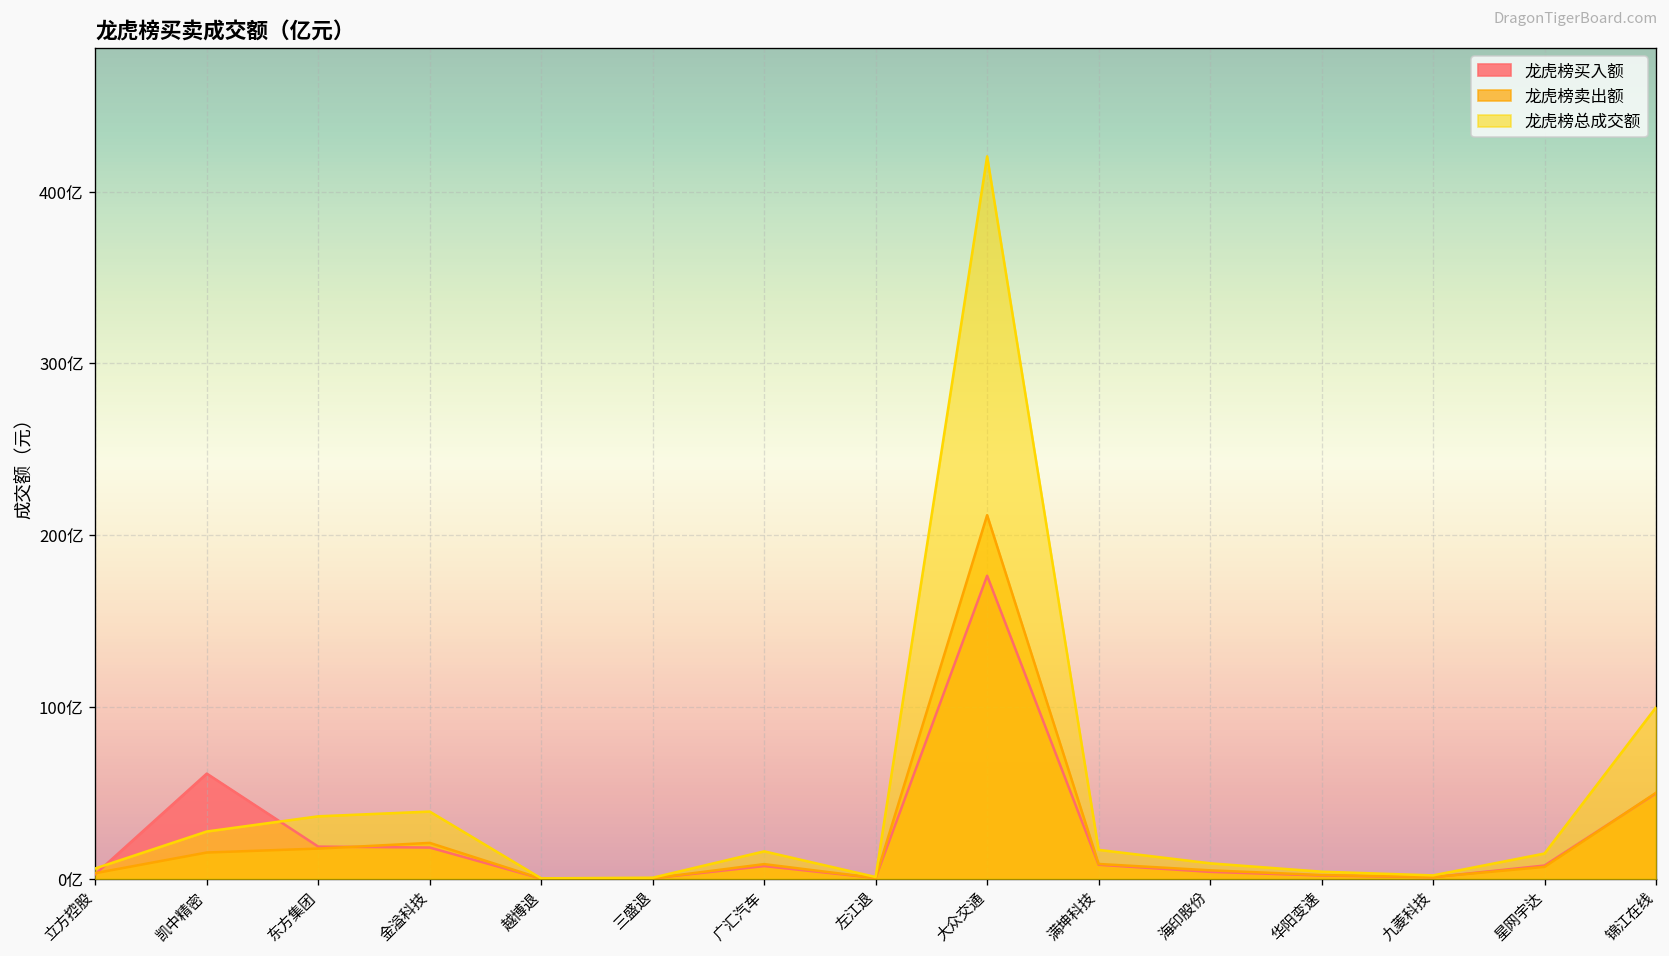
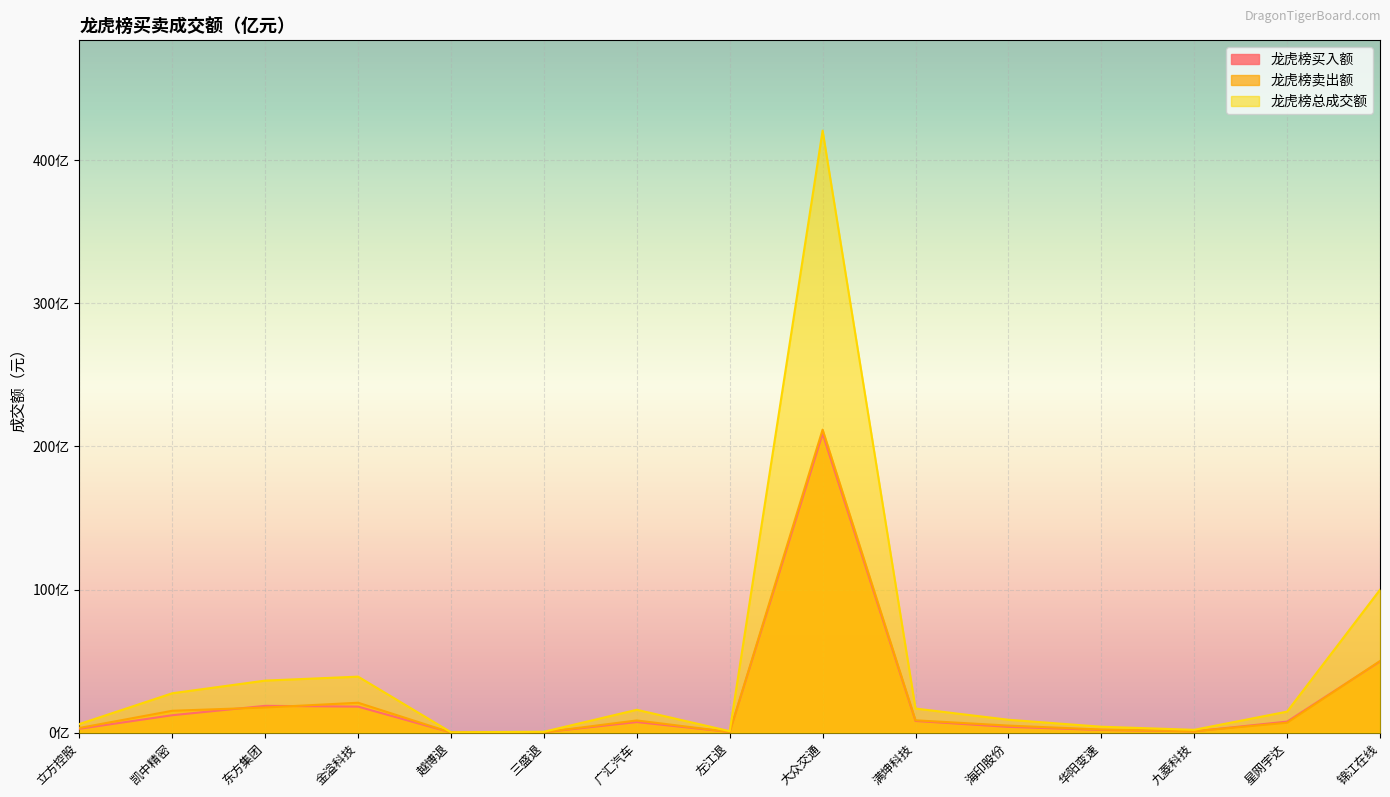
龙虎榜买入额, 凯中精密: 61亿 -> 12亿
龙虎榜买入额, 大众交通: 176亿 -> 209亿
